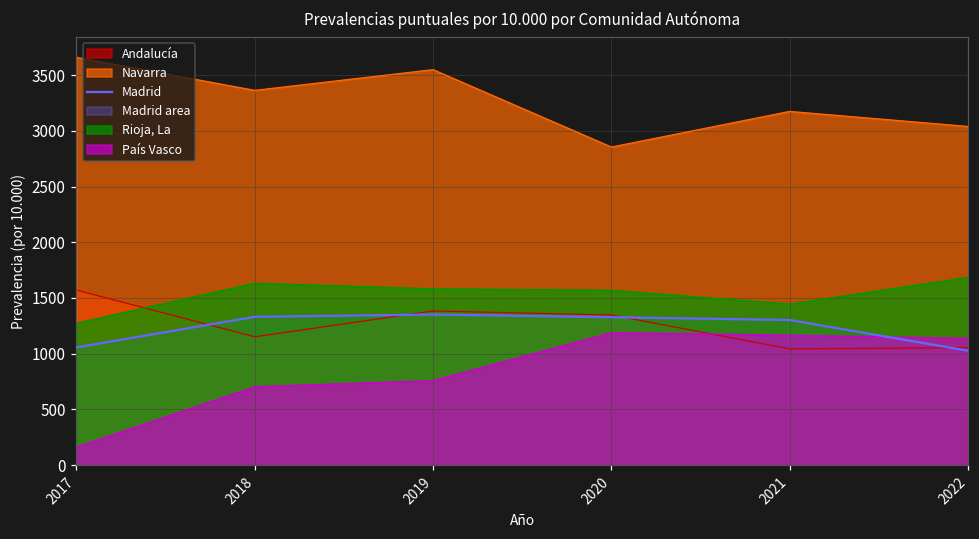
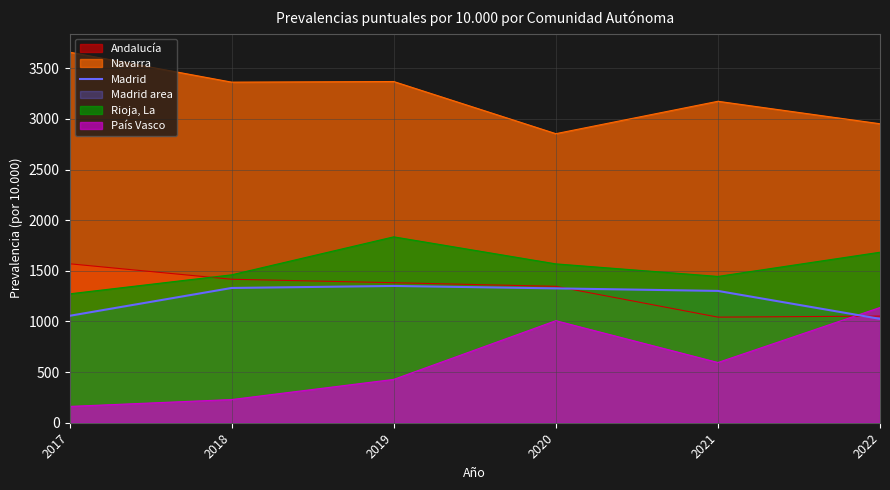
Andalucía, 2018: 1150 -> 1420
Rioja, La, 2018: 1630 -> 1460
País Vasco, 2018: 700 -> 230
Navarra, 2019: 3550 -> 3370
Rioja, La, 2019: 1580 -> 1840
País Vasco, 2019: 760 -> 430
País Vasco, 2020: 1190 -> 1010
País Vasco, 2021: 1170 -> 600
Navarra, 2022: 3040 -> 2950
